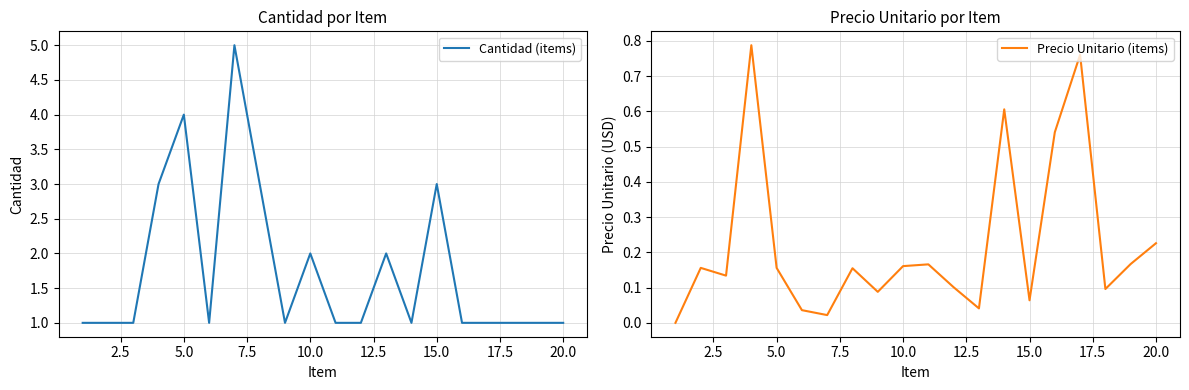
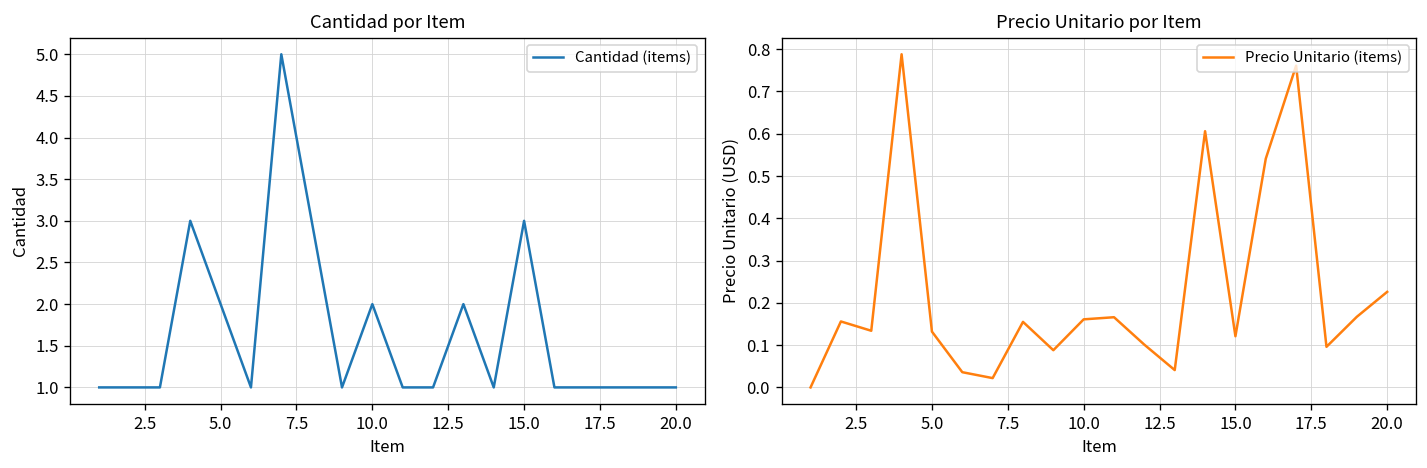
Cantidad por Item, 5.0: 4 -> 2
Precio Unitario por Item, 5.0: 0.16 -> 0.13
Precio Unitario por Item, 15.0: 0.06 -> 0.12
